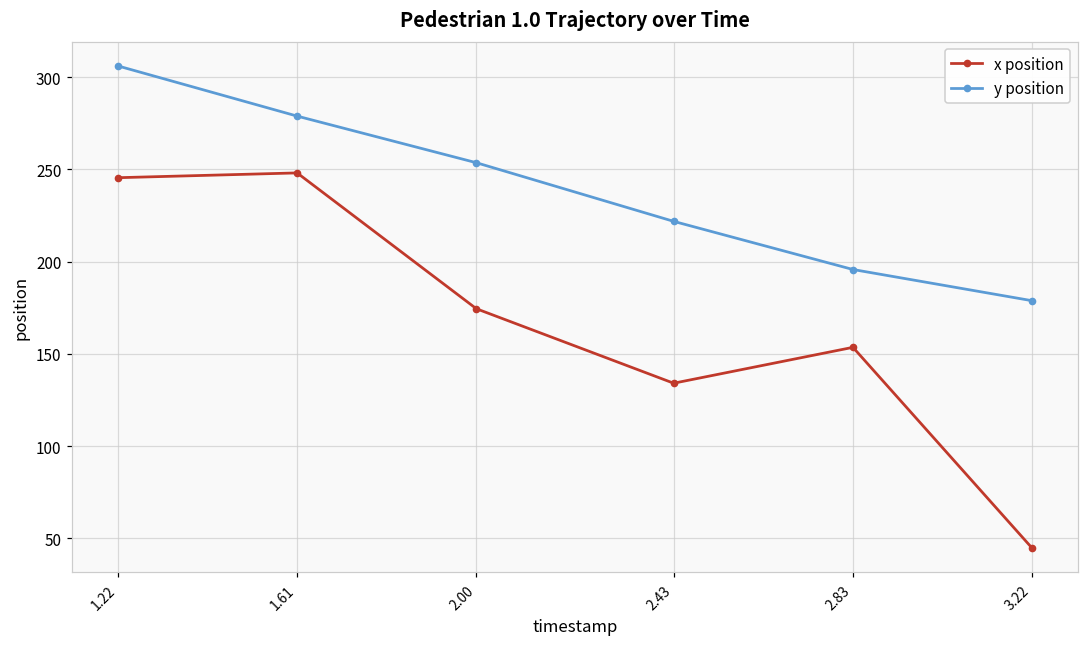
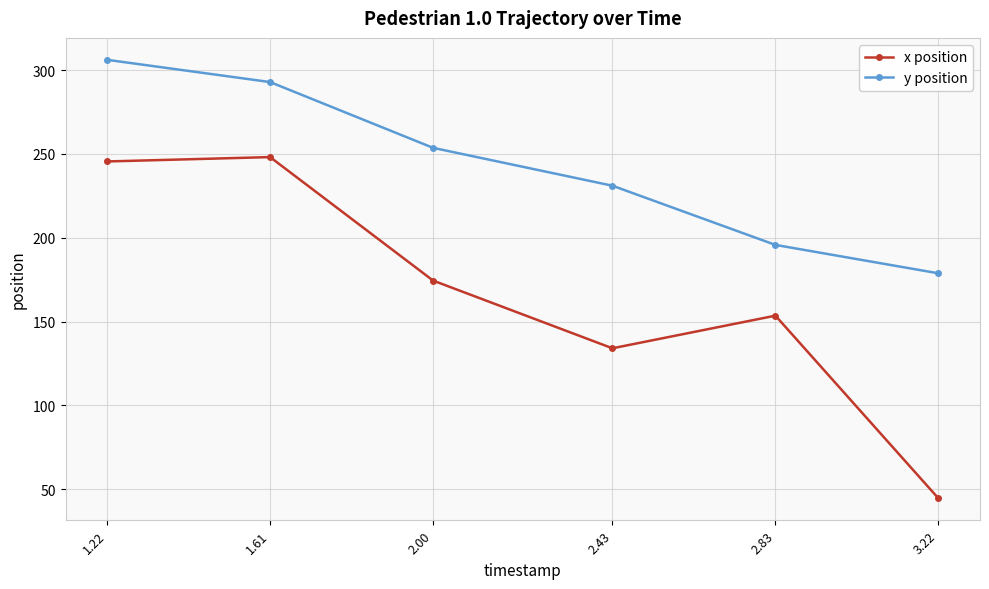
y position, 1.61: 279 -> 293
y position, 2.43: 222 -> 231
